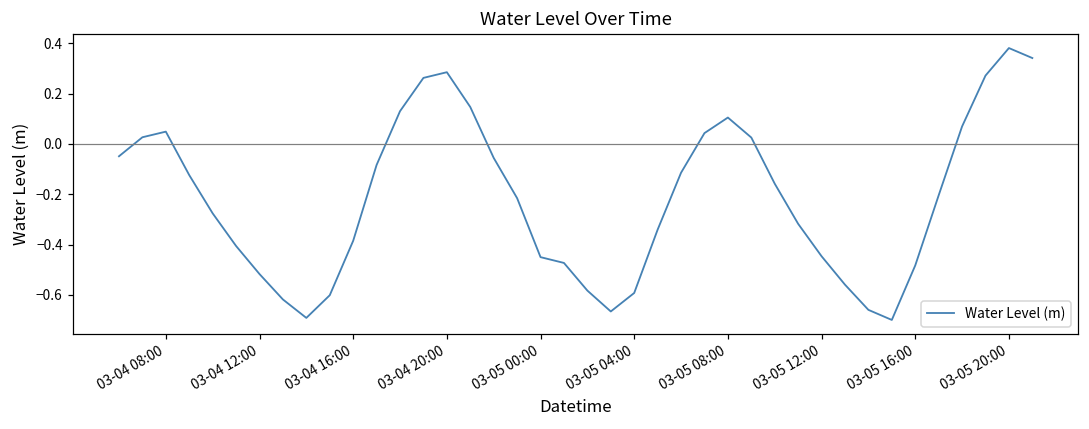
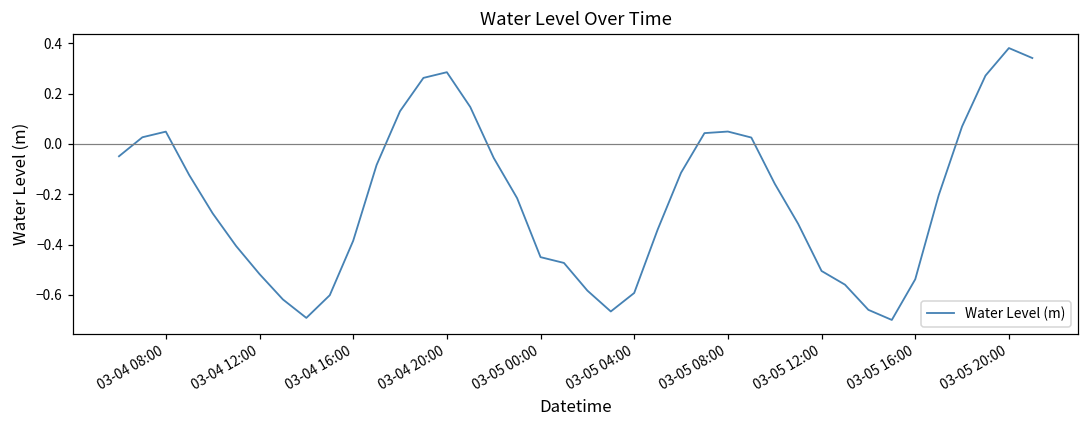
03-05 08:00: 0.10 -> 0.05
03-05 12:00: -0.45 -> -0.50
03-05 16:00: -0.48 -> -0.54
